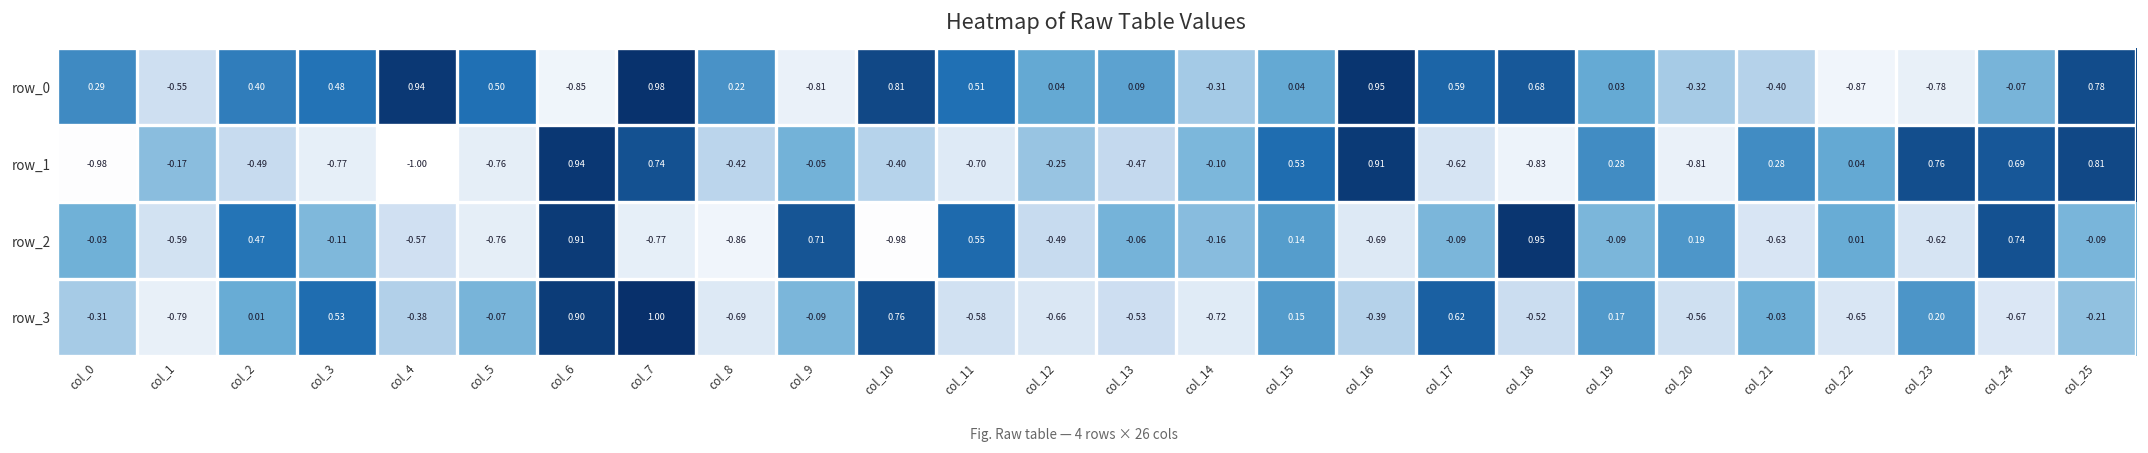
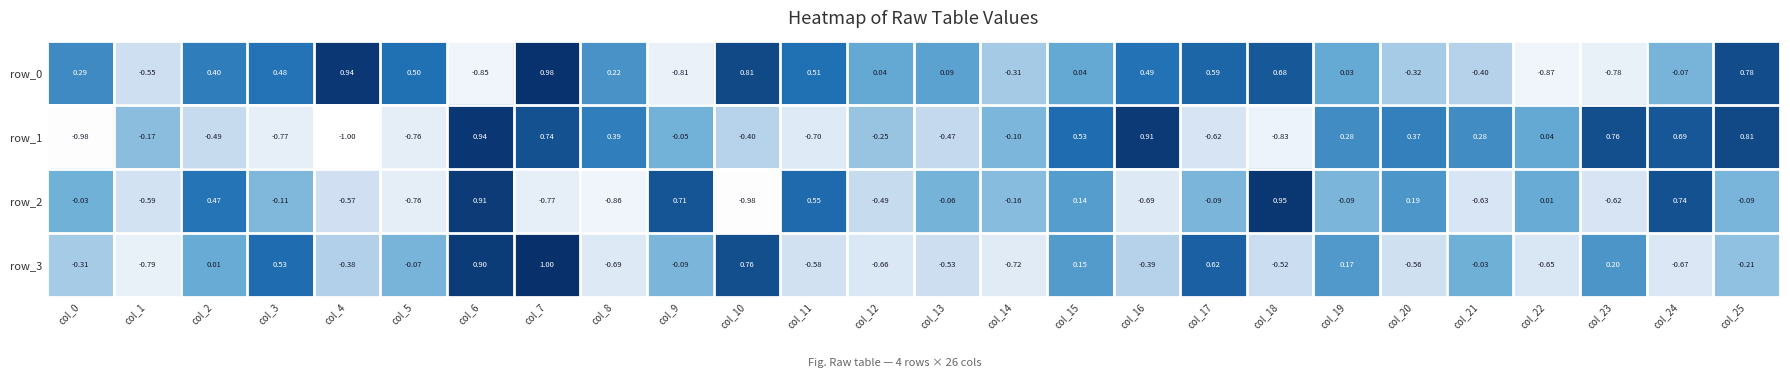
row_0, col_16: 0.95 -> 0.49
row_1, col_8: -0.42 -> 0.39
row_1, col_20: -0.81 -> 0.37
